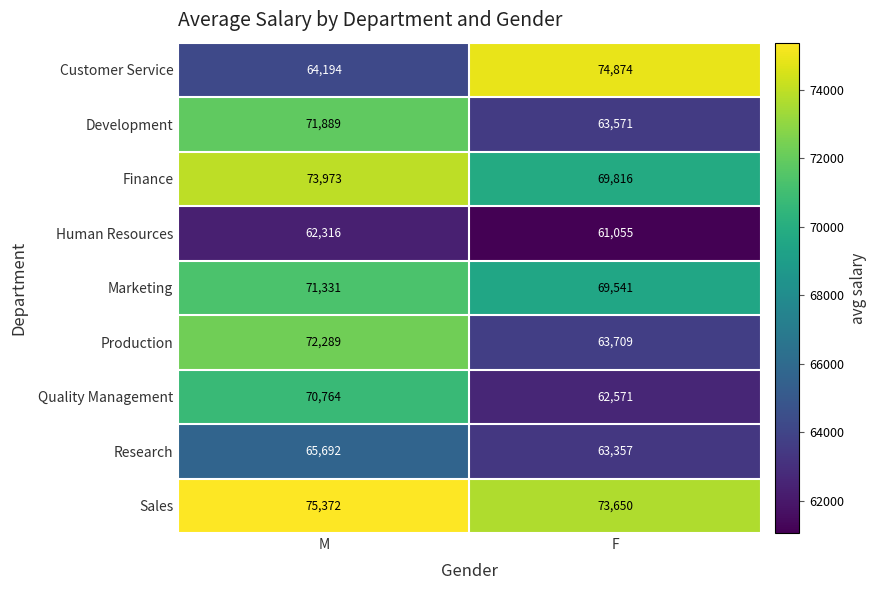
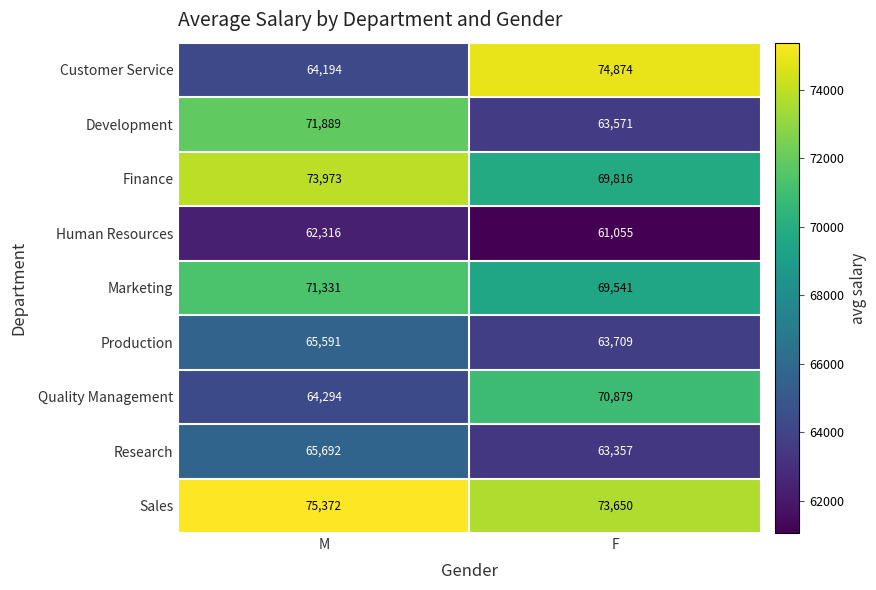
Production, M: 72,289 -> 65,591
Quality Management, M: 70,764 -> 64,294
Quality Management, F: 62,571 -> 70,879
